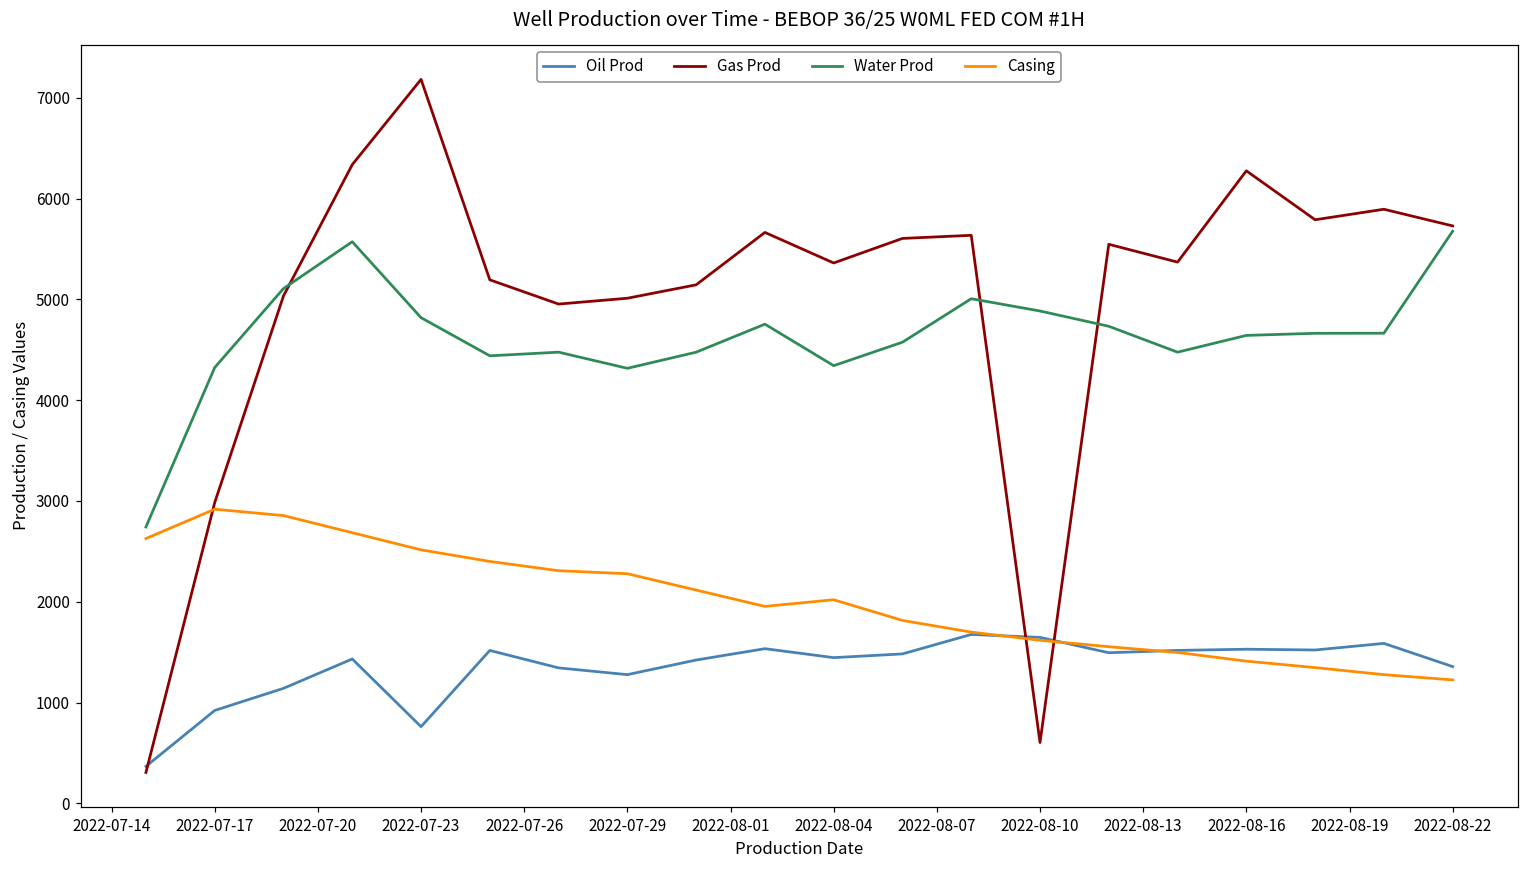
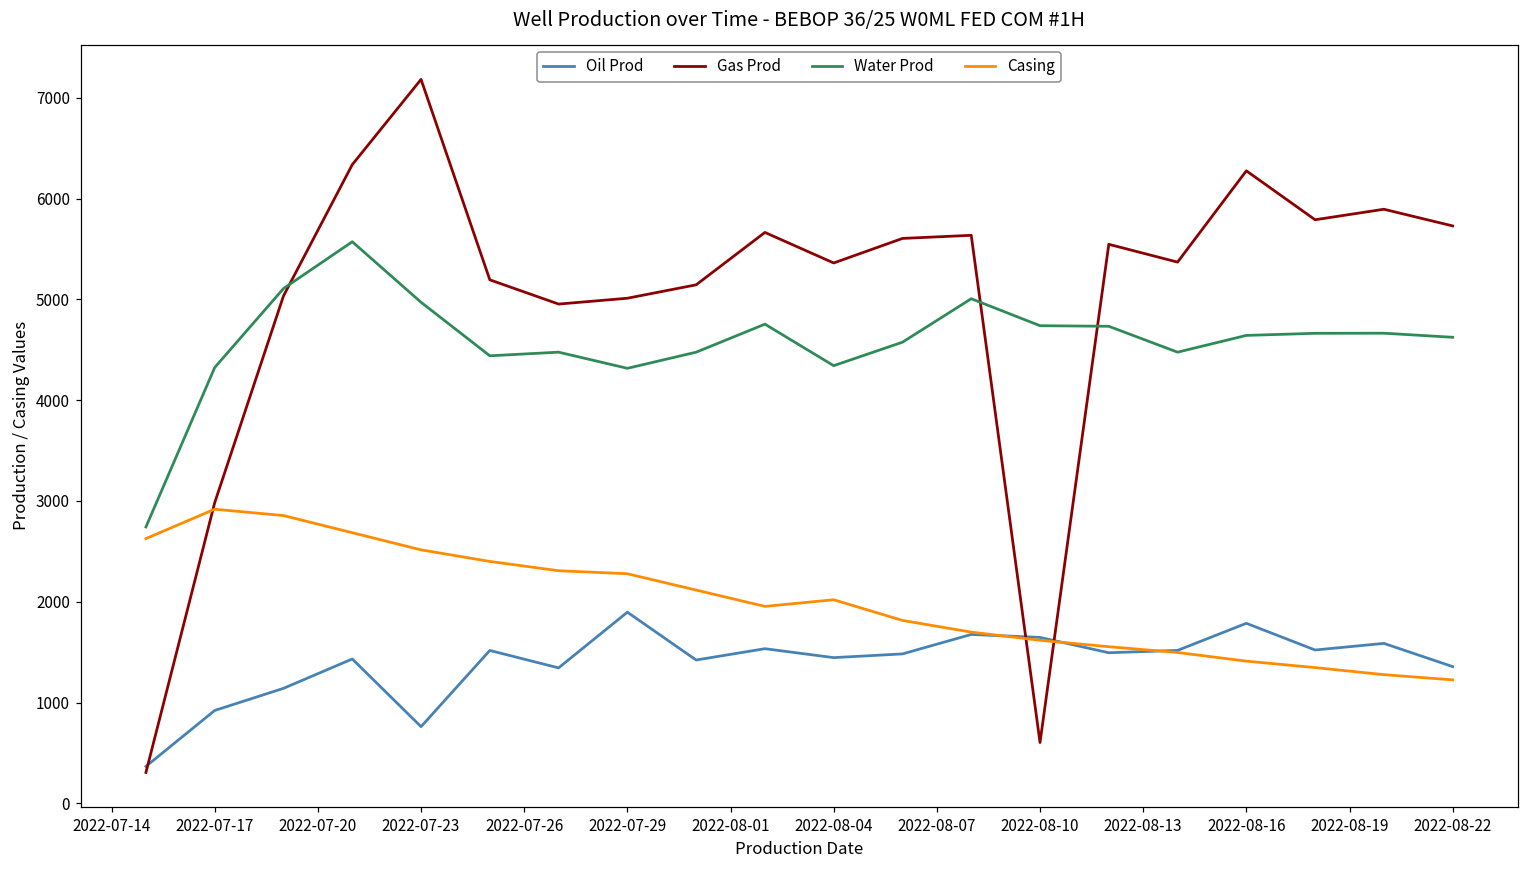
Water Prod, 2022-07-23: 4800 -> 5000
Oil Prod, 2022-07-29: 1300 -> 1900
Water Prod, 2022-08-10: 4900 -> 4700
Oil Prod, 2022-08-16: 1500 -> 1800
Water Prod, 2022-08-22: 5700 -> 4600
